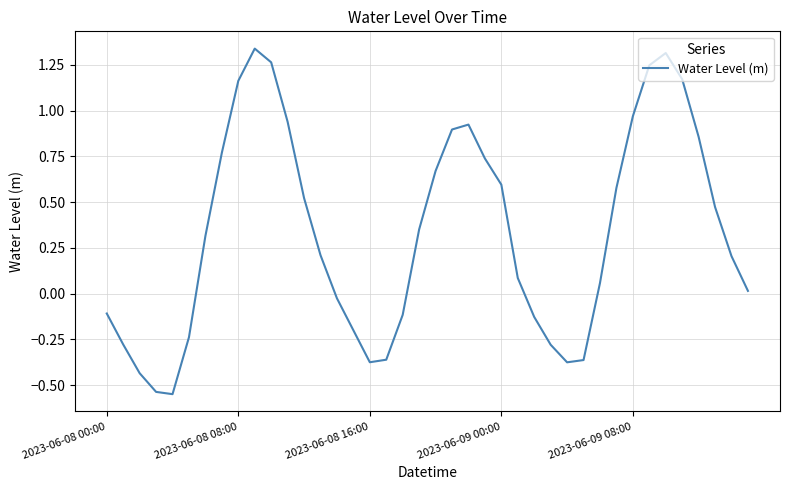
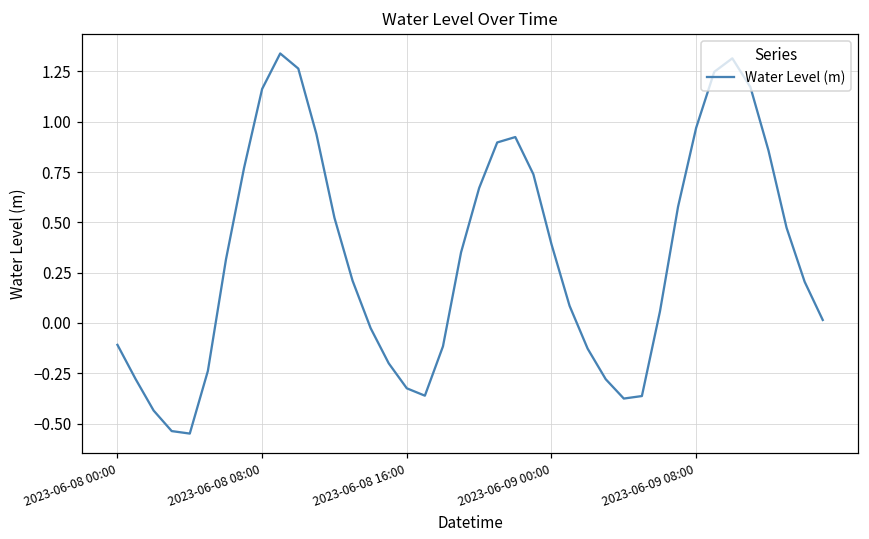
2023-06-08 16:00: -0.38 -> -0.32
2023-06-09 00:00: 0.60 -> 0.39
